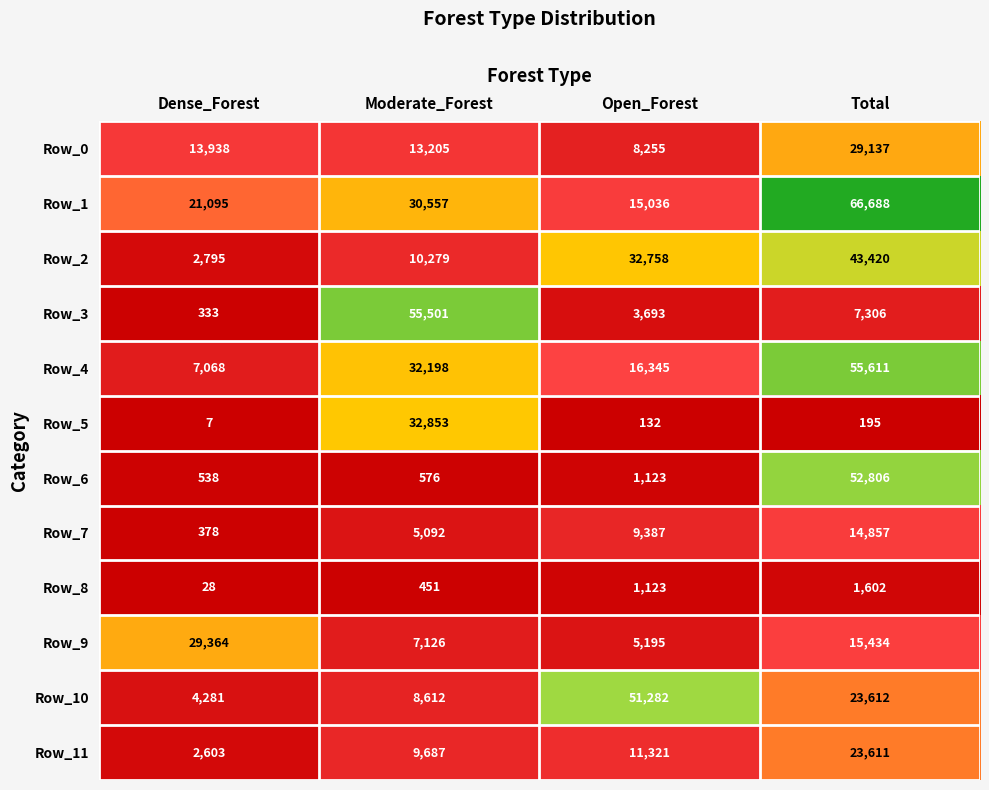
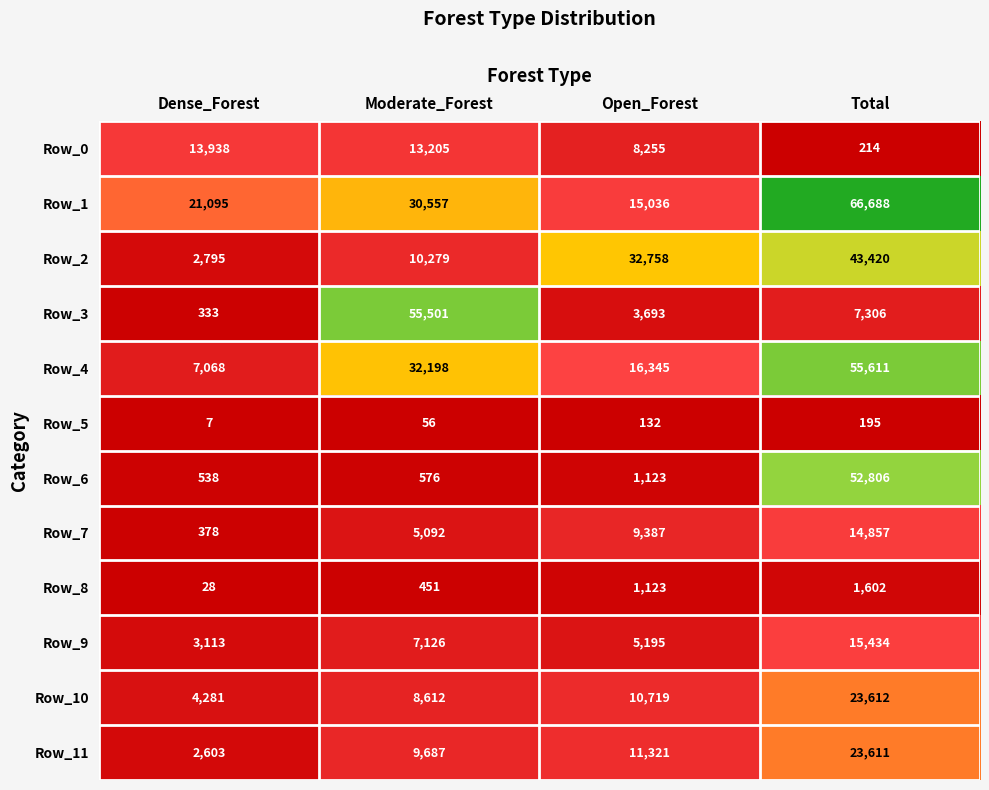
Row_0, Total: 29,137 -> 214
Row_5, Moderate_Forest: 32,853 -> 56
Row_9, Dense_Forest: 29,364 -> 3,113
Row_10, Open_Forest: 51,282 -> 10,719
